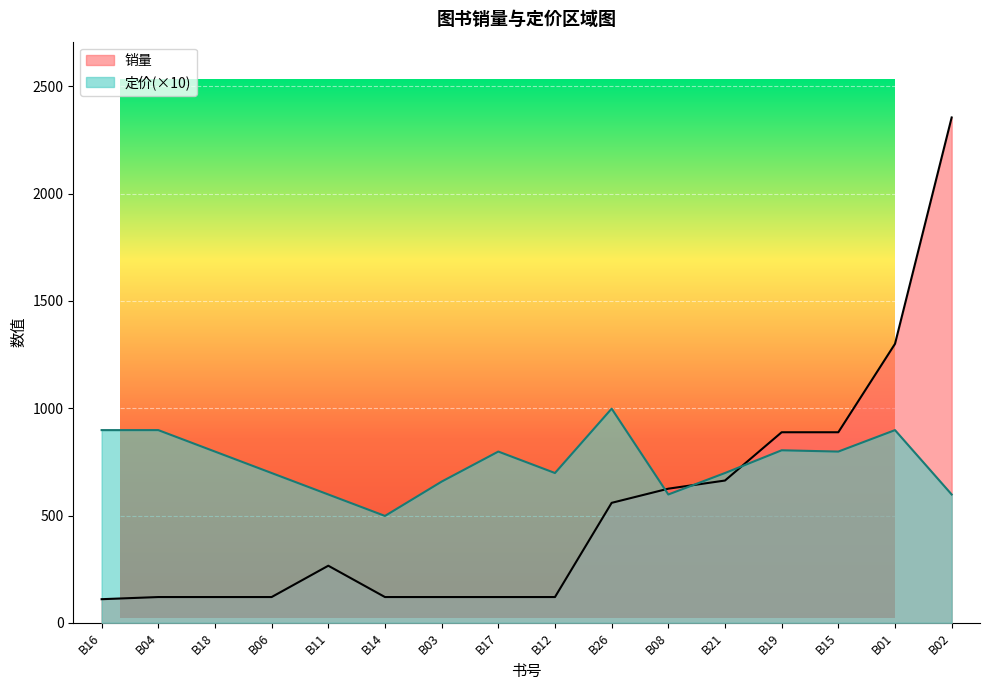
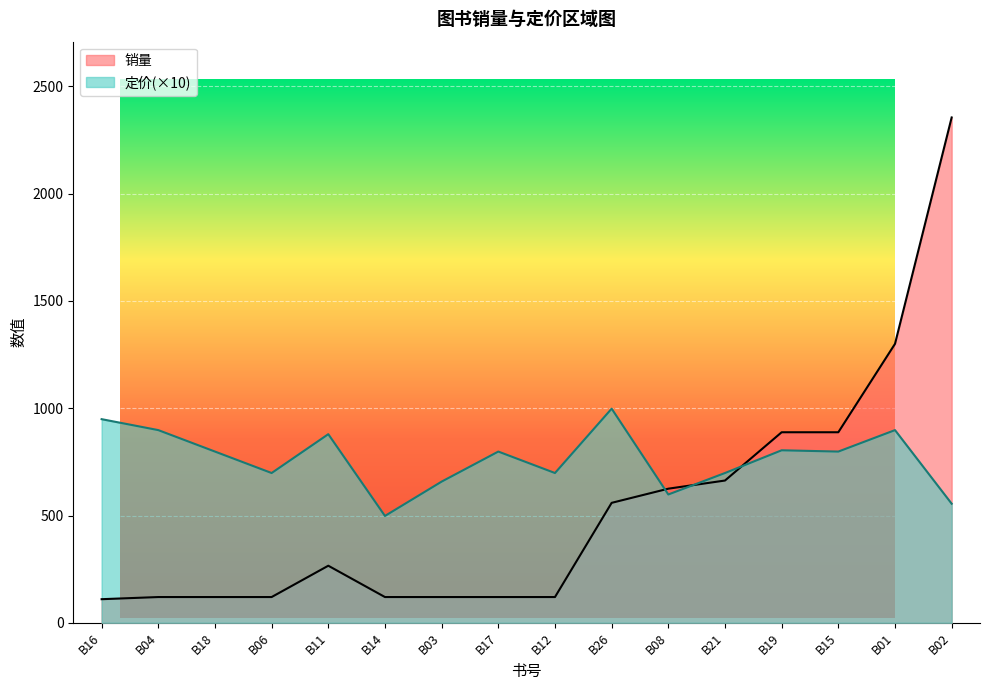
定价(×10), B16: 900 -> 950
定价(×10), B11: 600 -> 880
定价(×10), B02: 600 -> 560
